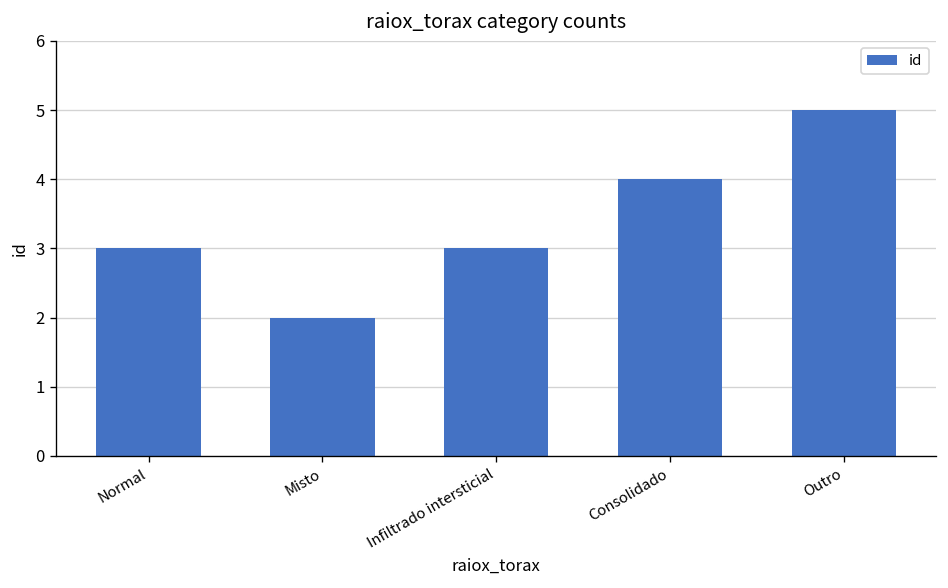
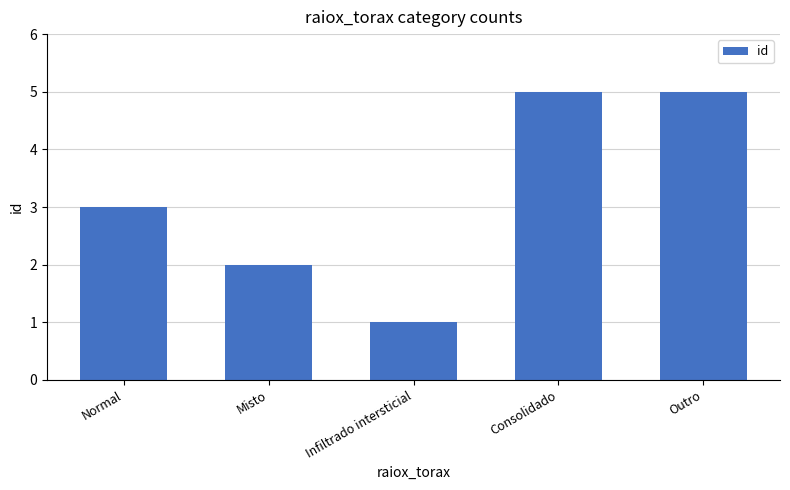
Infiltrado intersticial: 3 -> 1
Consolidado: 4 -> 5
